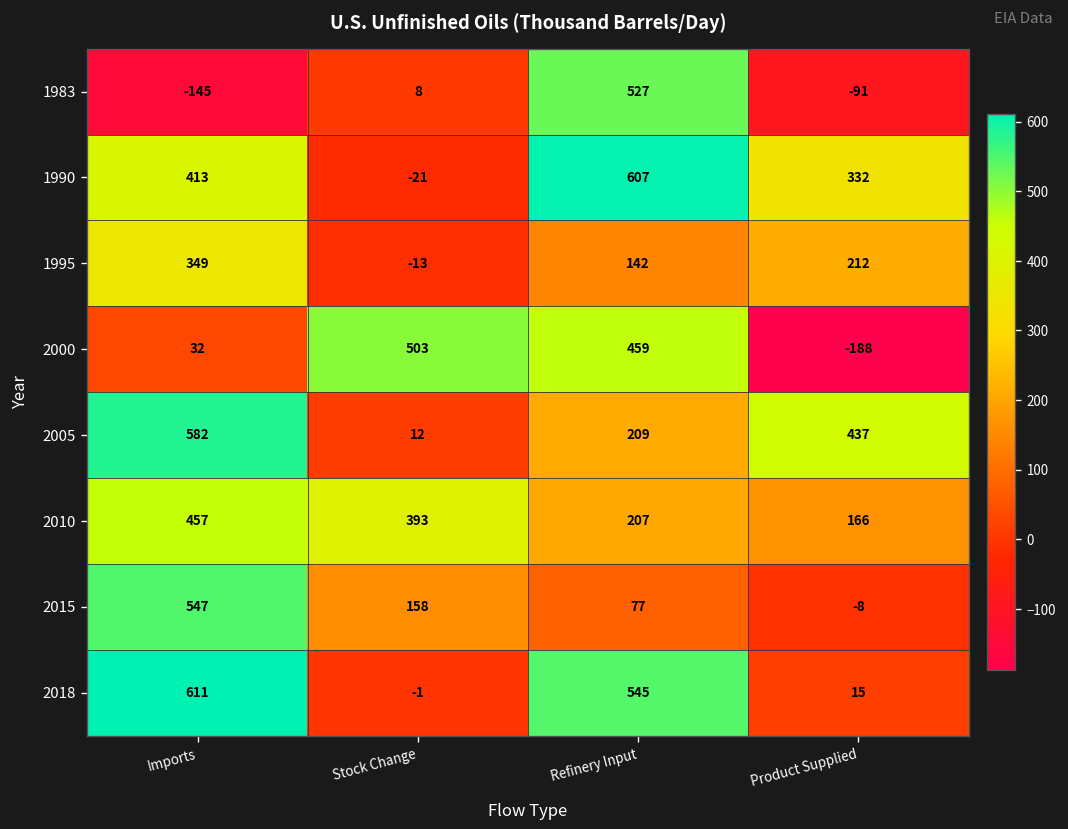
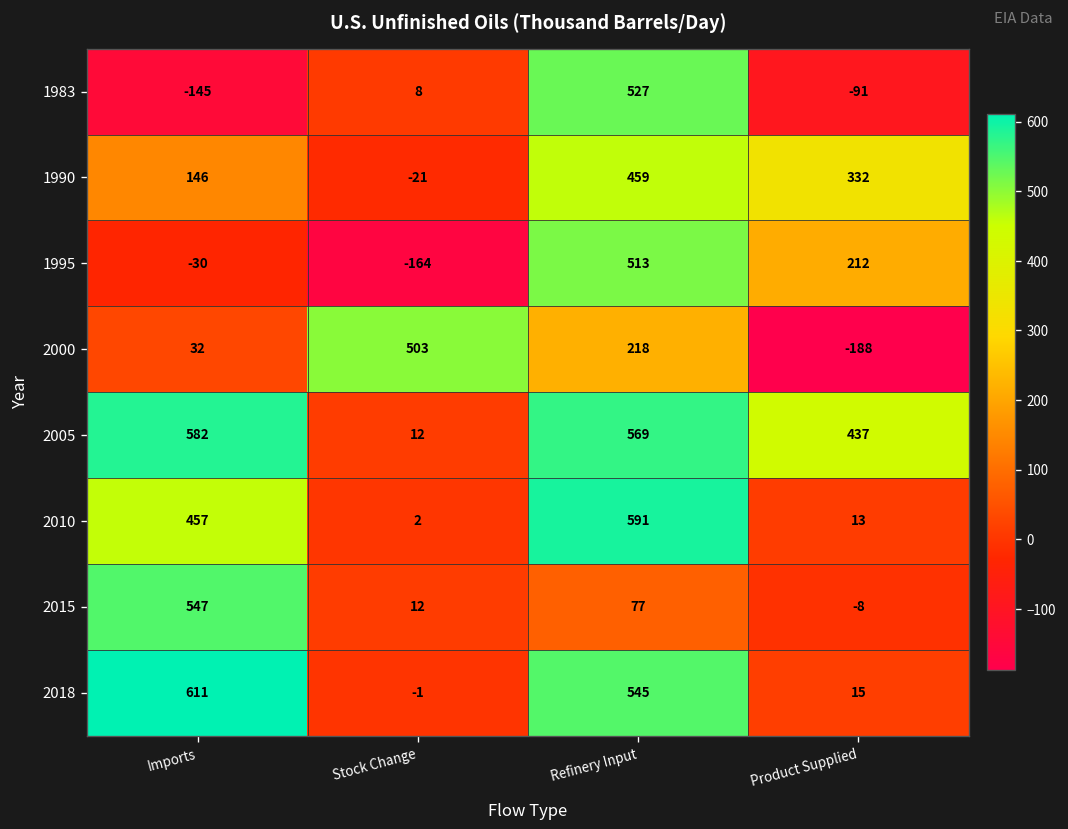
1990, Imports: 413 -> 146
1990, Refinery Input: 607 -> 459
1995, Imports: 349 -> -30
1995, Stock Change: -13 -> -164
1995, Refinery Input: 142 -> 513
2000, Refinery Input: 459 -> 218
2005, Refinery Input: 209 -> 569
2010, Stock Change: 393 -> 2
2010, Refinery Input: 207 -> 591
2010, Product Supplied: 166 -> 13
2015, Stock Change: 158 -> 12
